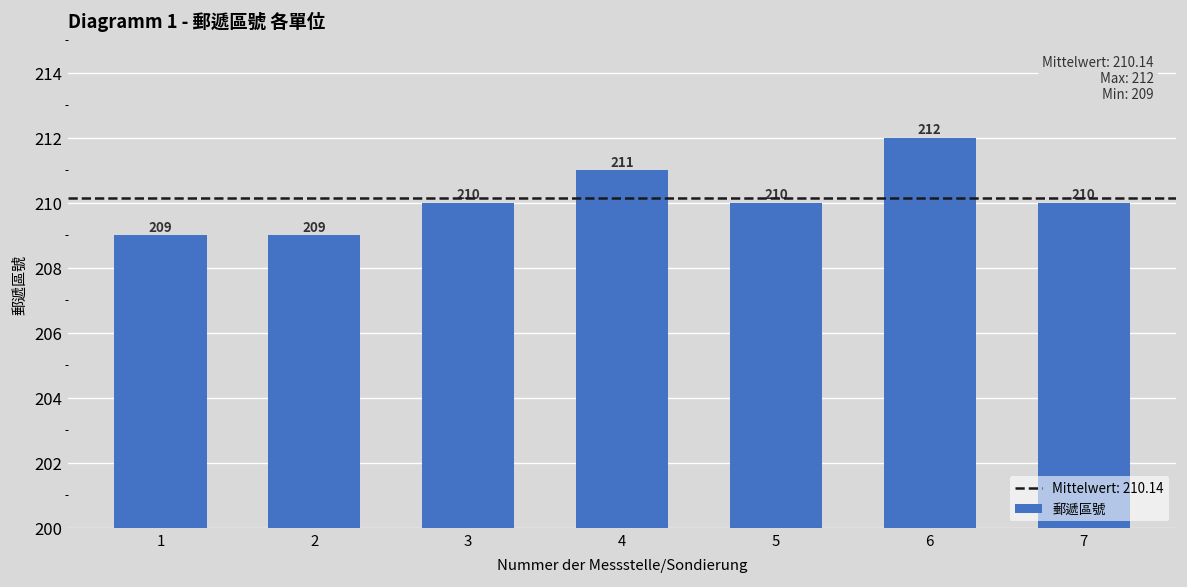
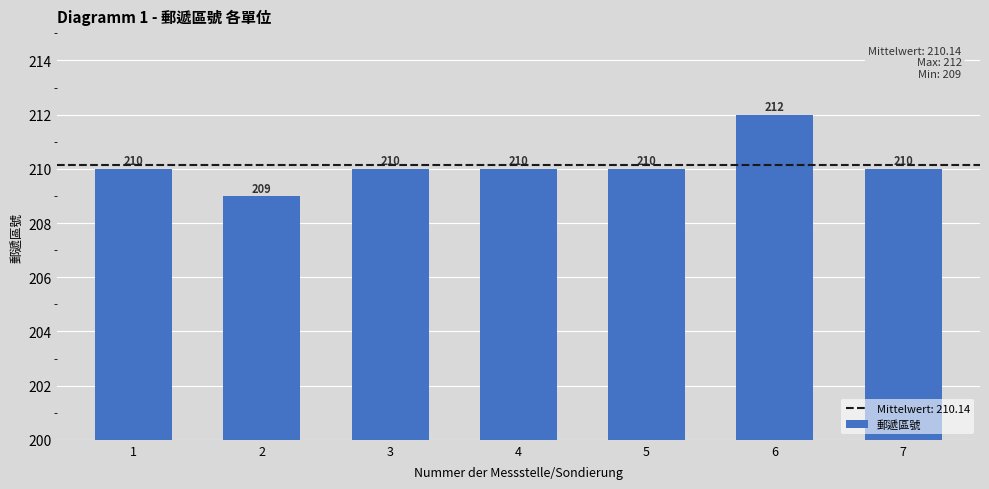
1: 209 -> 210
4: 211 -> 210
